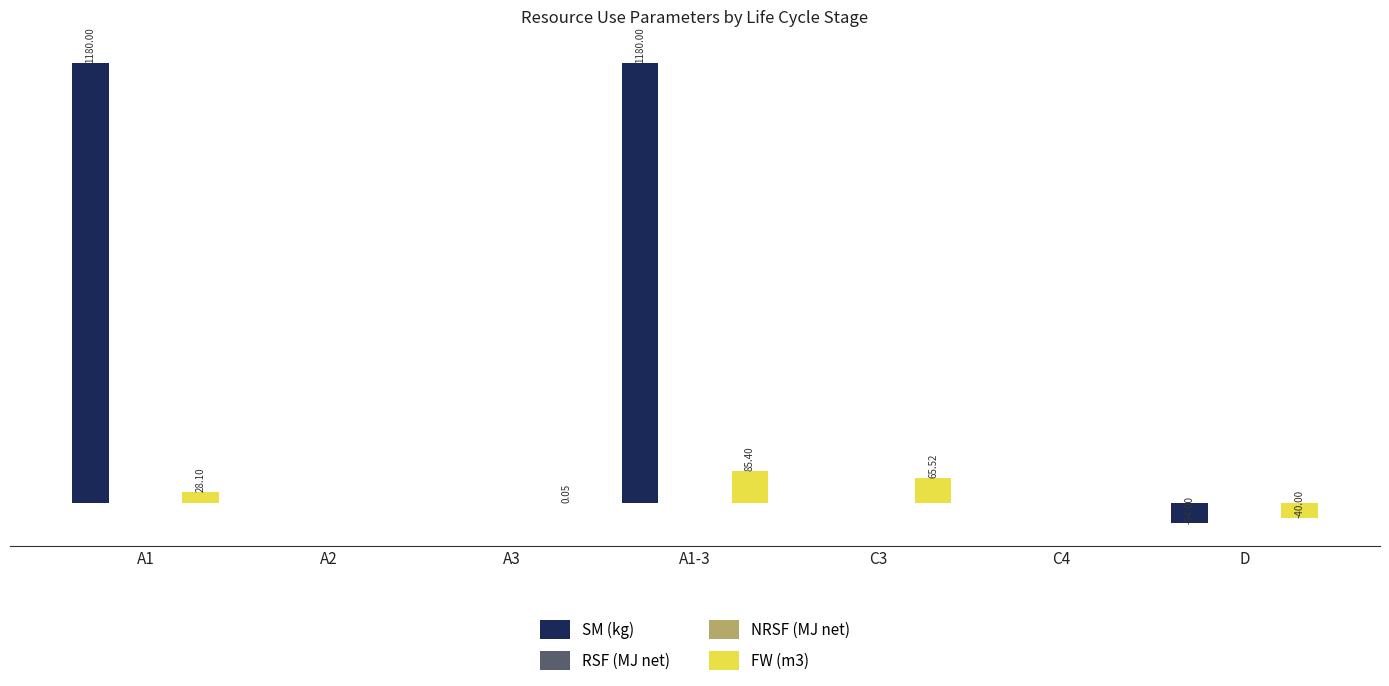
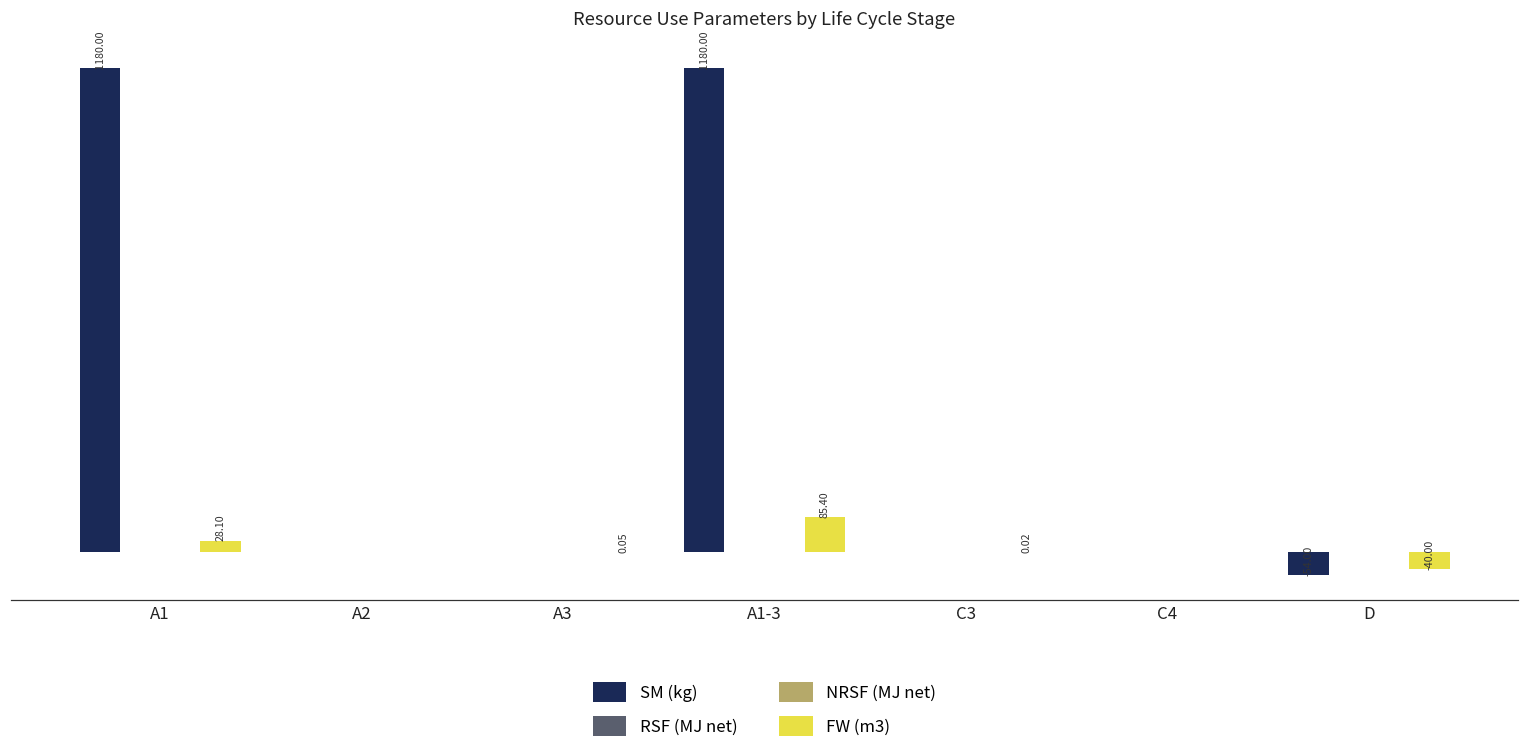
FW (m3), C3: 65.52 -> 0.02
